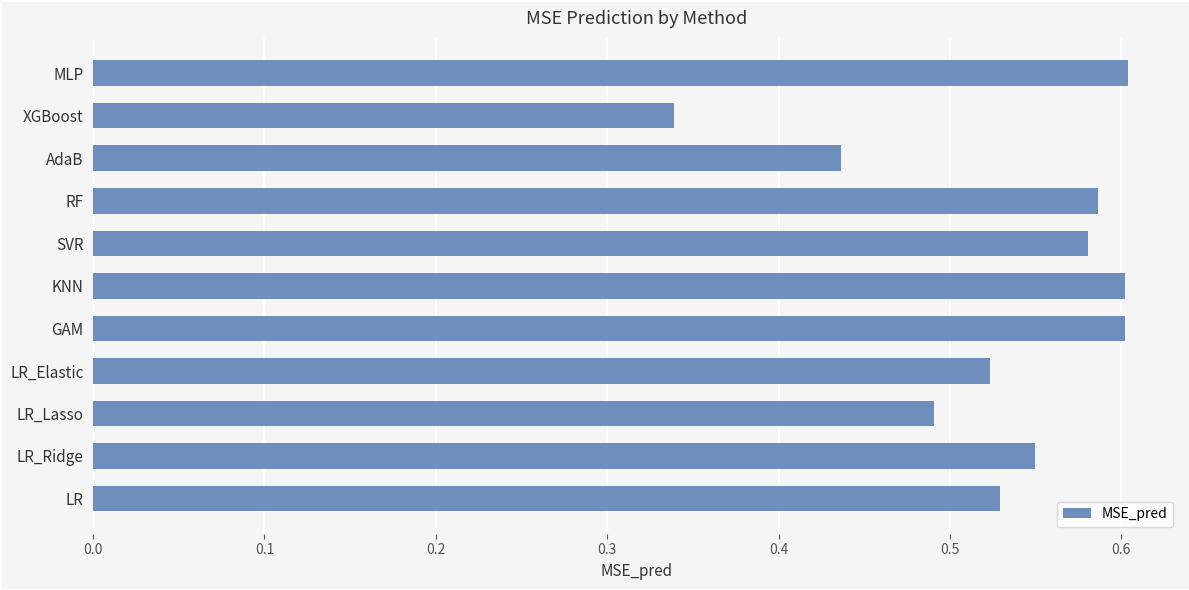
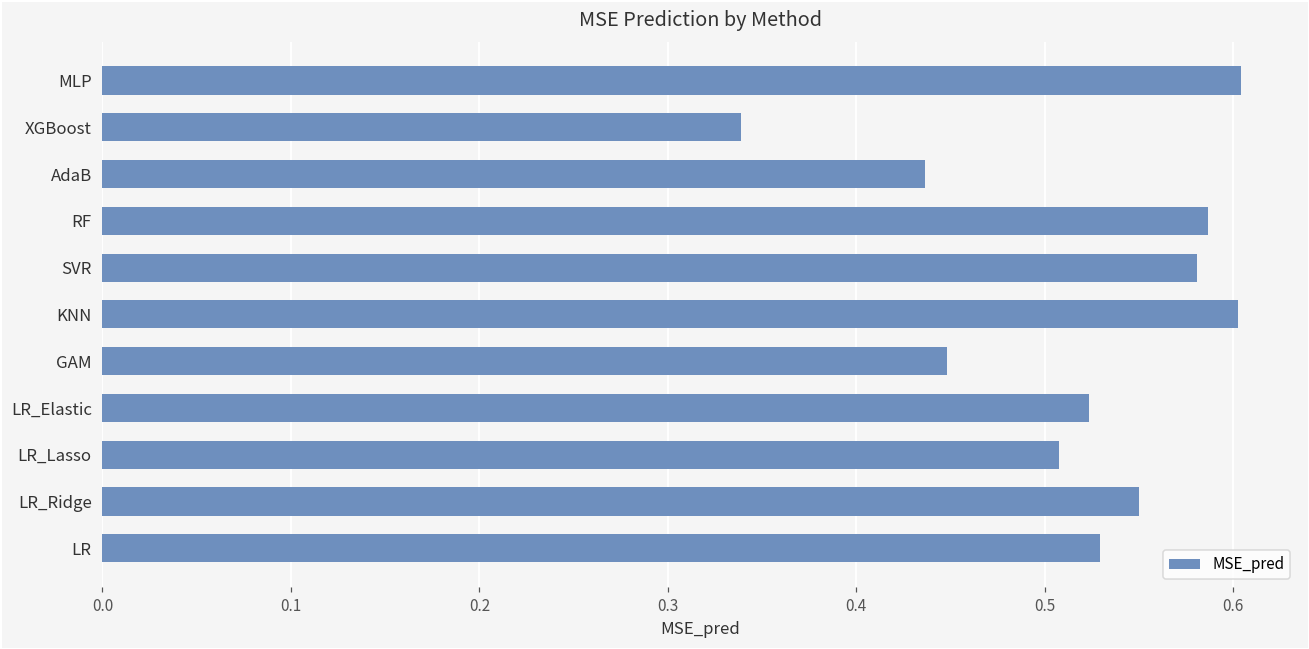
GAM: 0.602 -> 0.448
LR_Lasso: 0.491 -> 0.507
